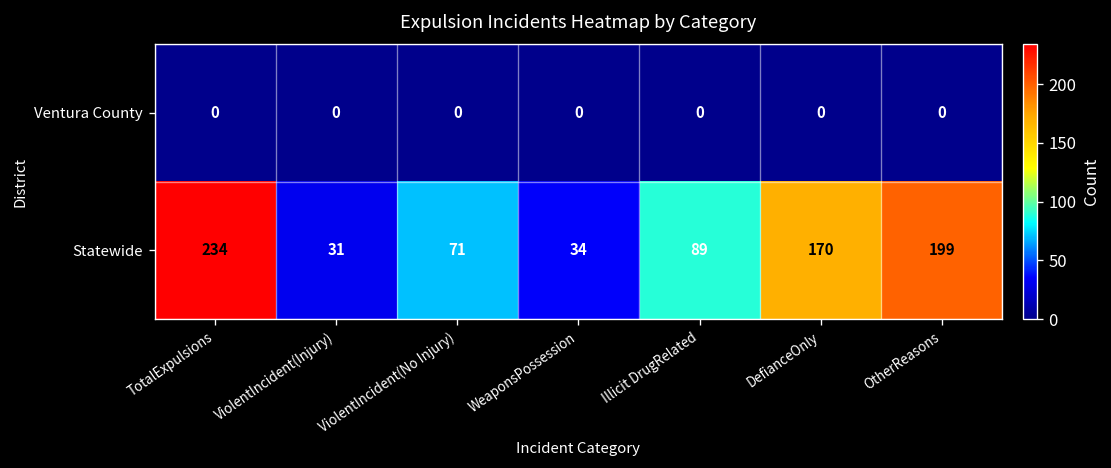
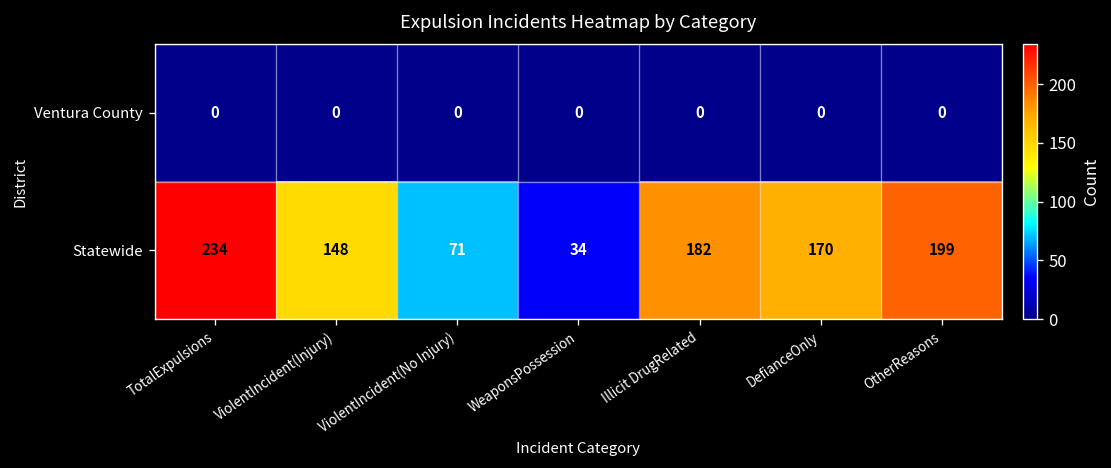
Statewide, ViolentIncident(Injury): 31 -> 148
Statewide, Illicit DrugRelated: 89 -> 182
